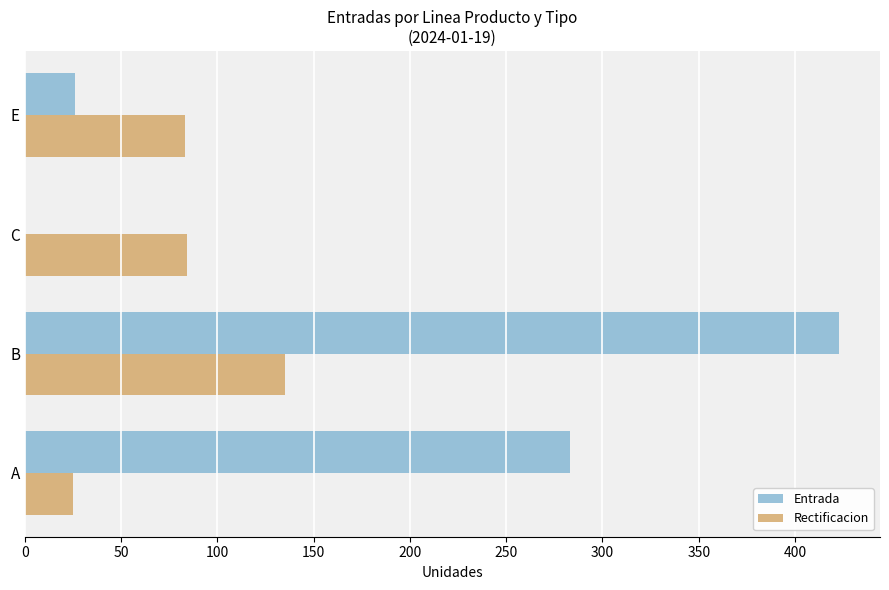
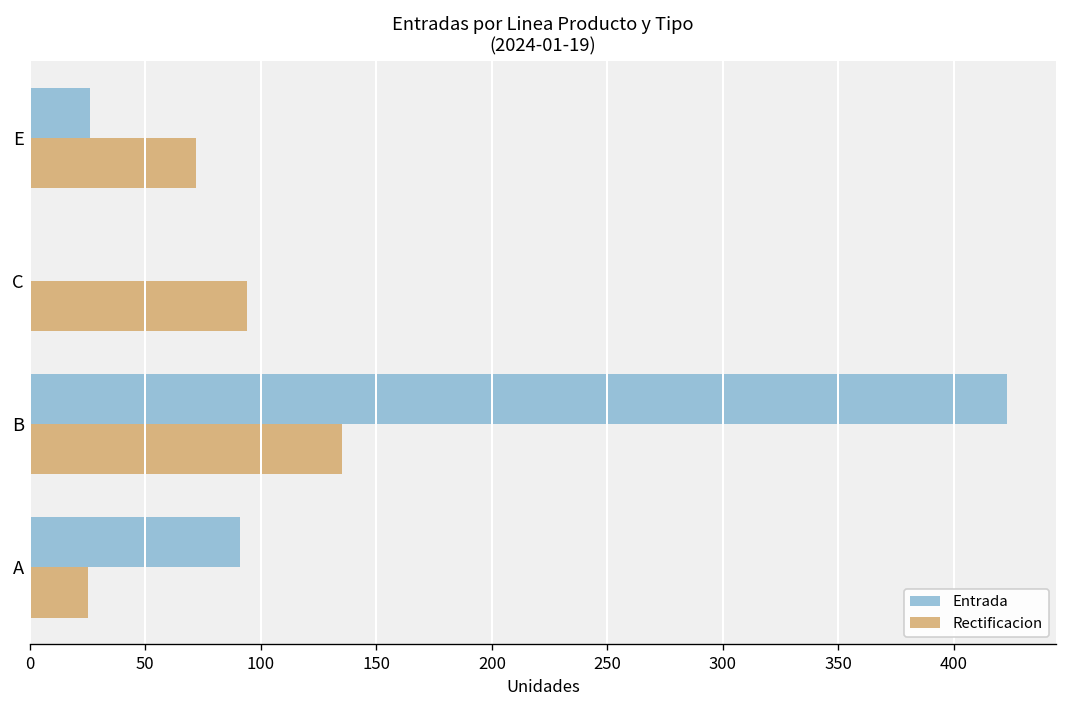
Rectificacion, E: 83 -> 72
Rectificacion, C: 84 -> 94
Entrada, A: 283 -> 91
